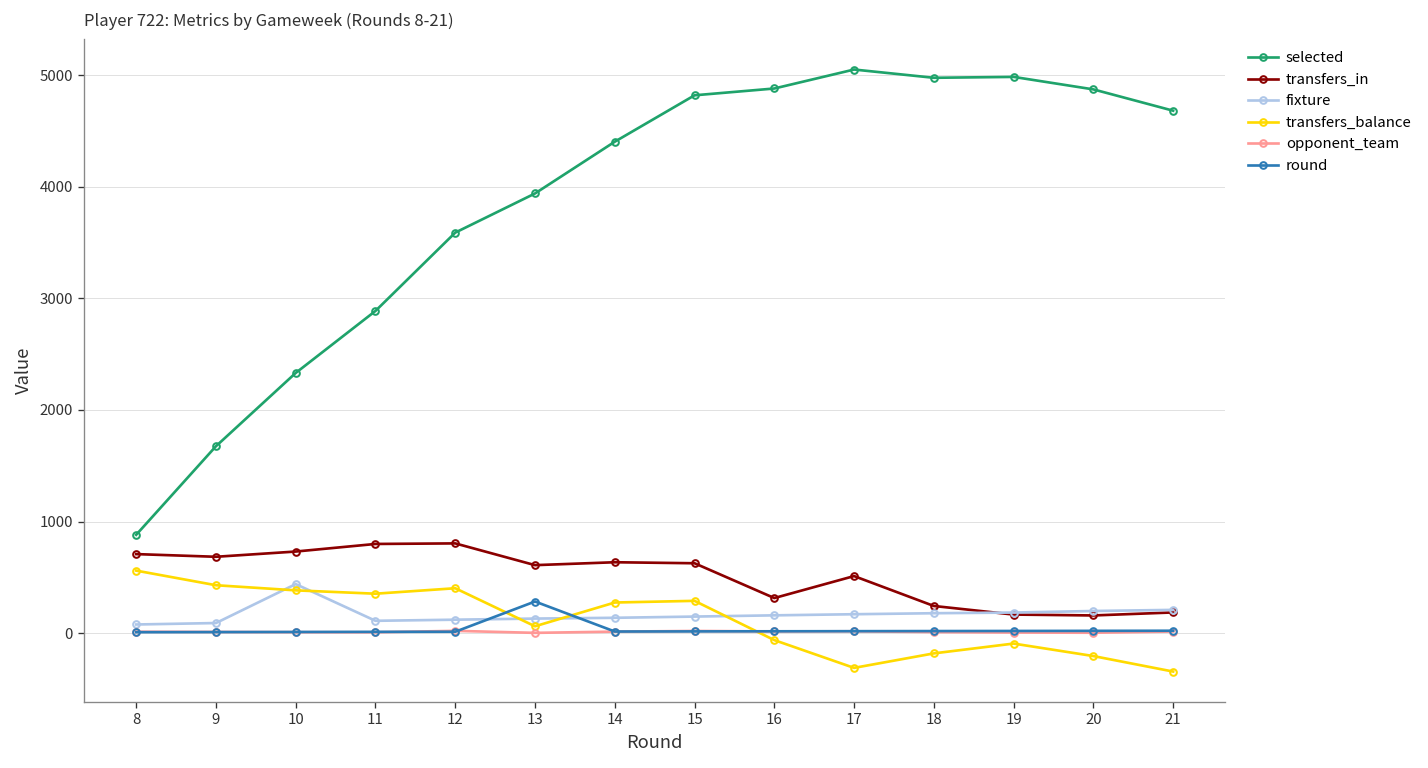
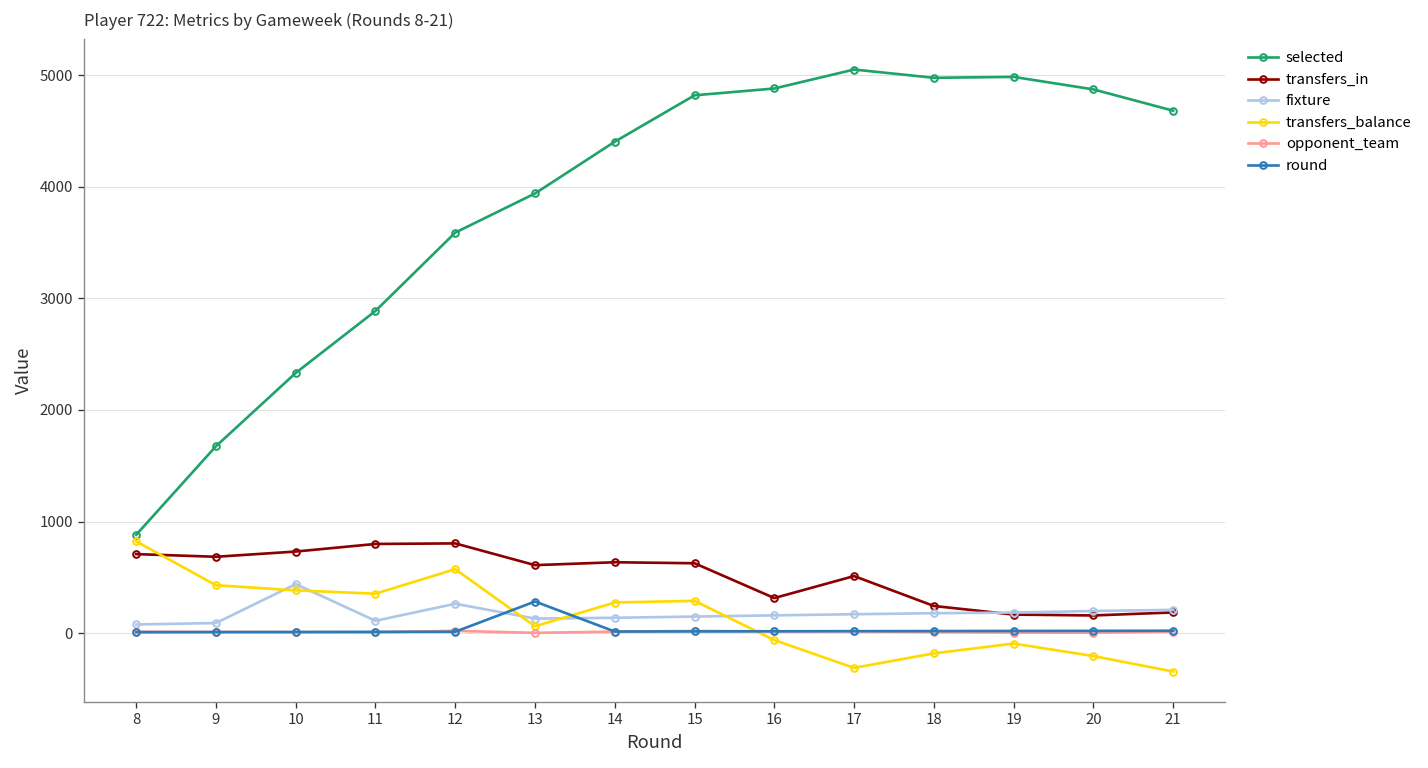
transfers_balance, 8: 600 -> 800
fixture, 12: 100 -> 300
transfers_balance, 12: 400 -> 600
